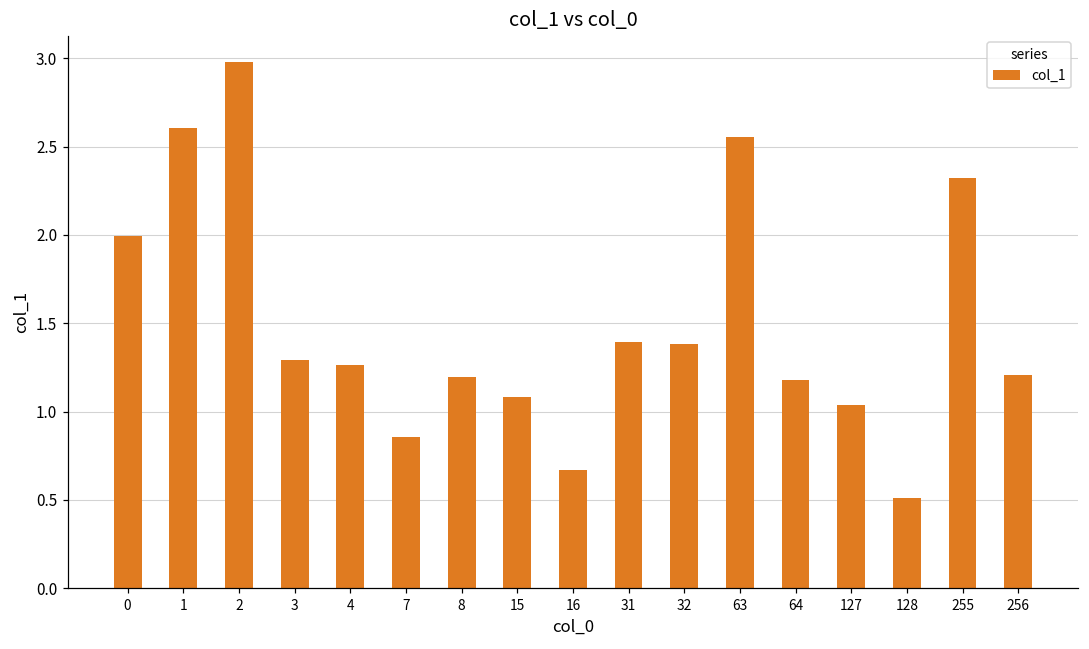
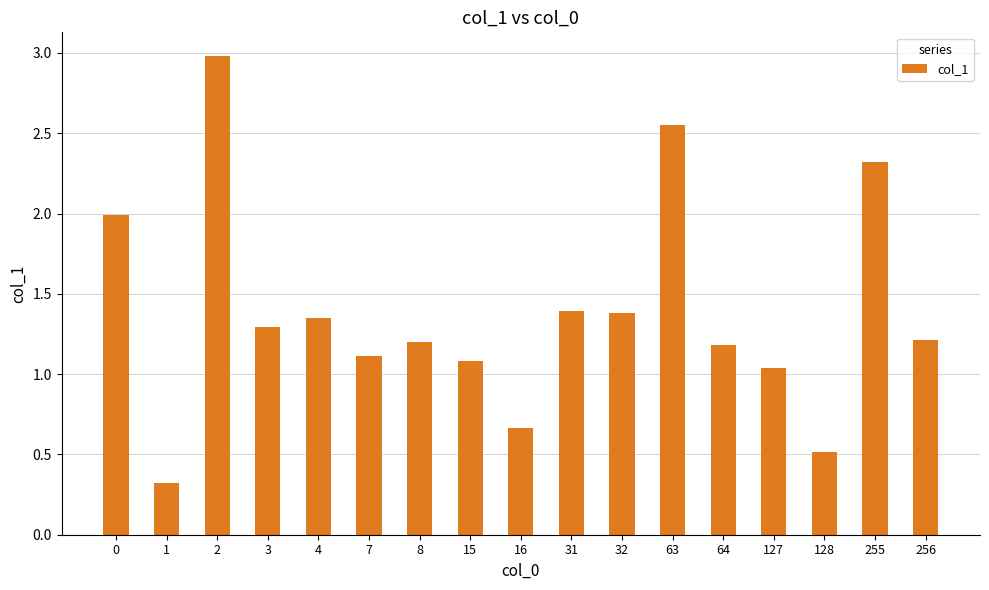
1: 2.60 -> 0.32
4: 1.26 -> 1.35
7: 0.85 -> 1.11
